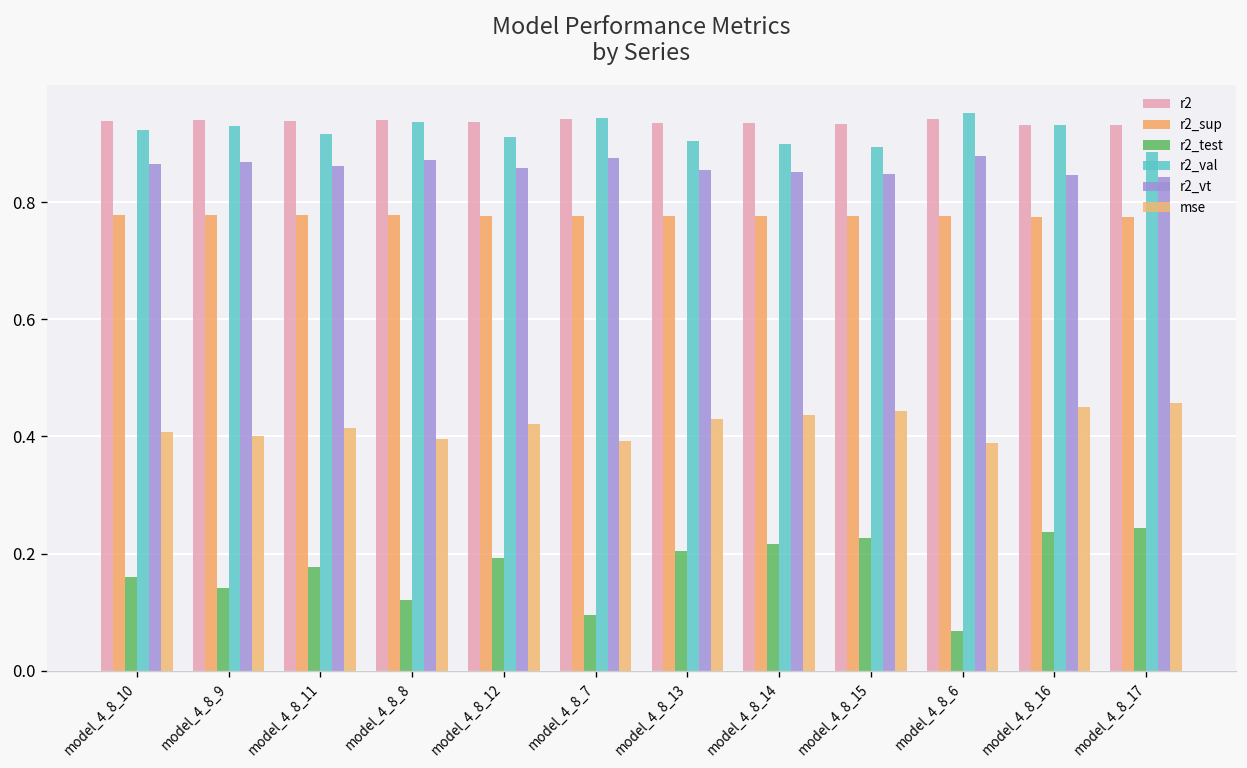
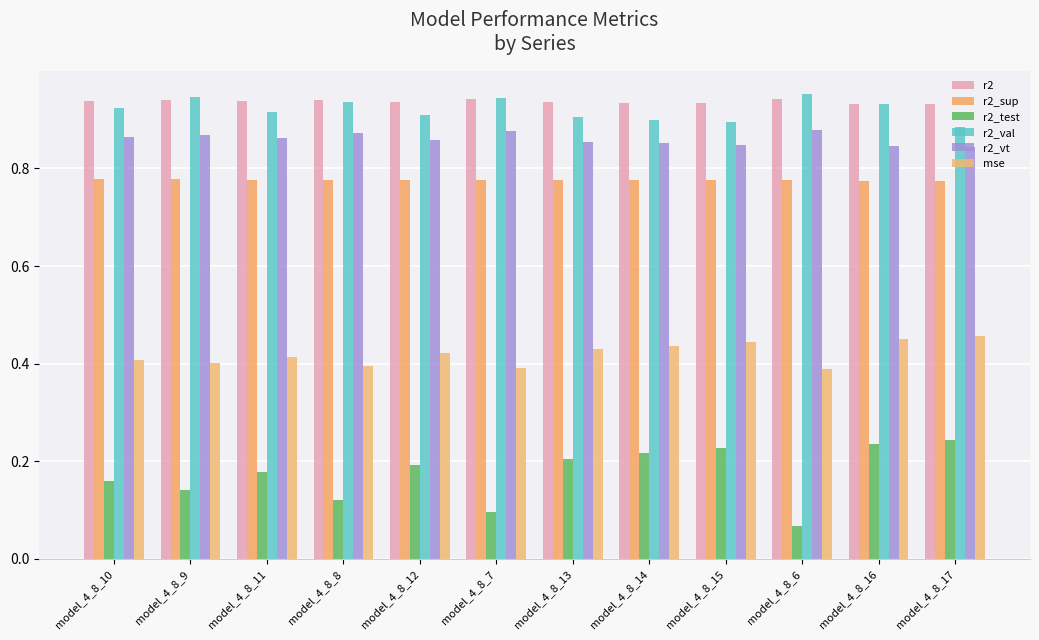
r2_val, model_4_8_9: 0.93 -> 0.95
